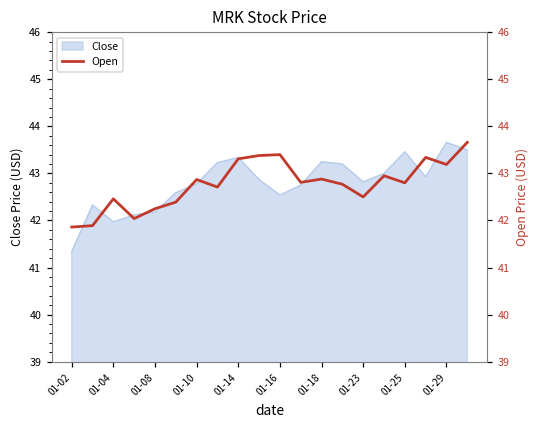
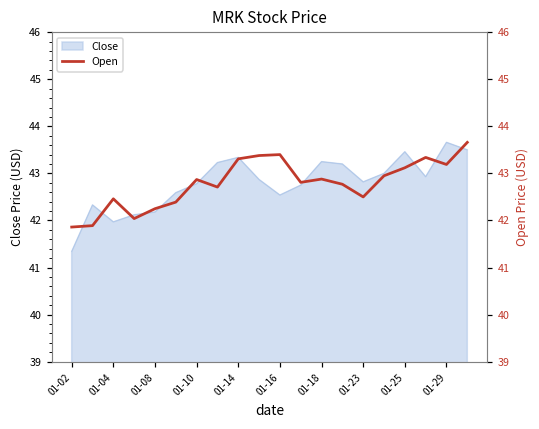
Open, 01-25: 42.8 -> 43.1
